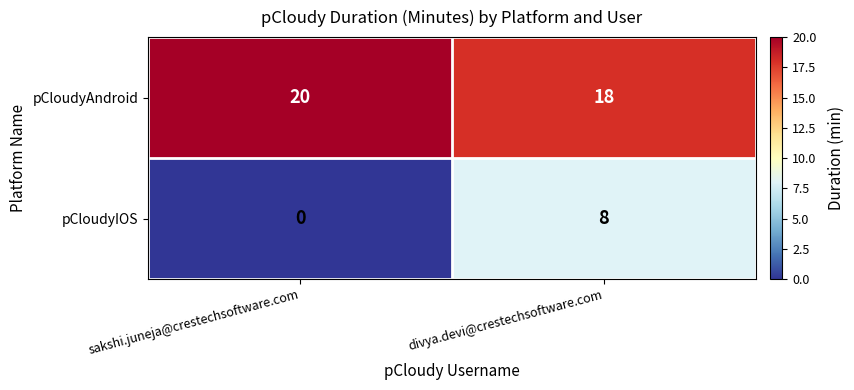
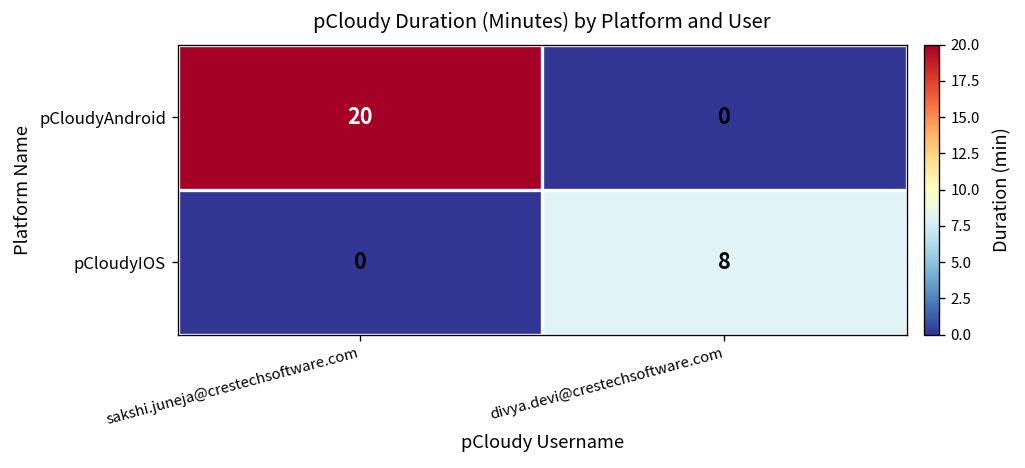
pCloudyAndroid, divya.devi@crestechsoftware.com: 18 -> 0
